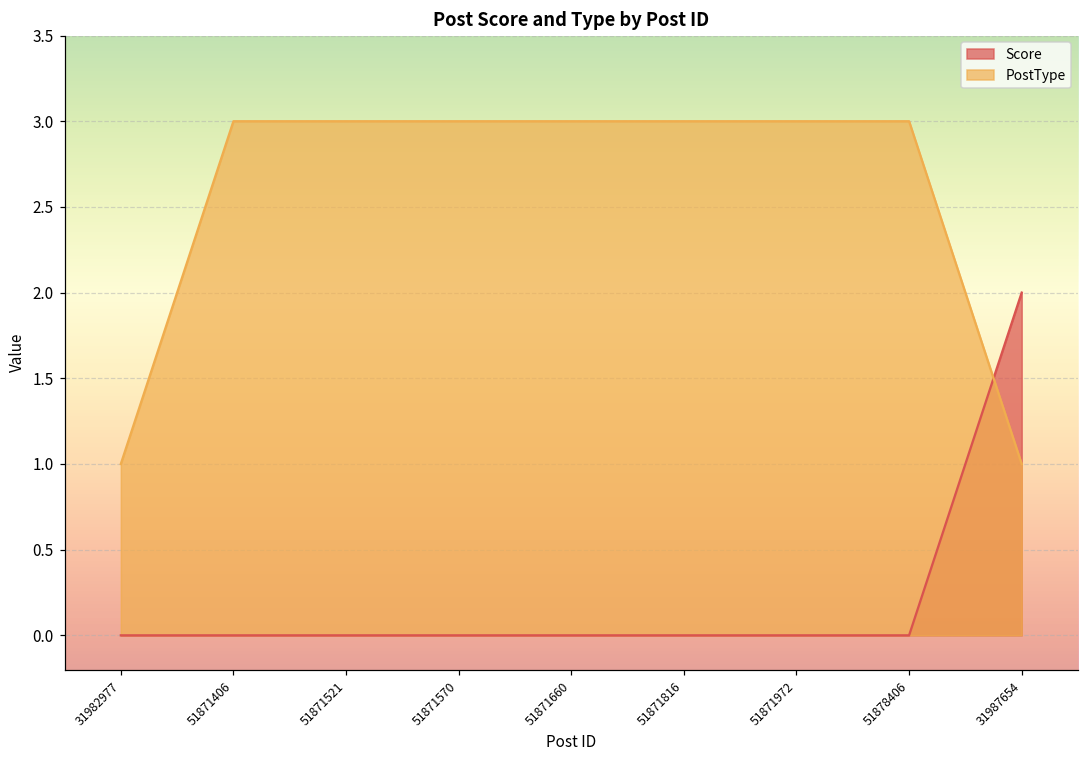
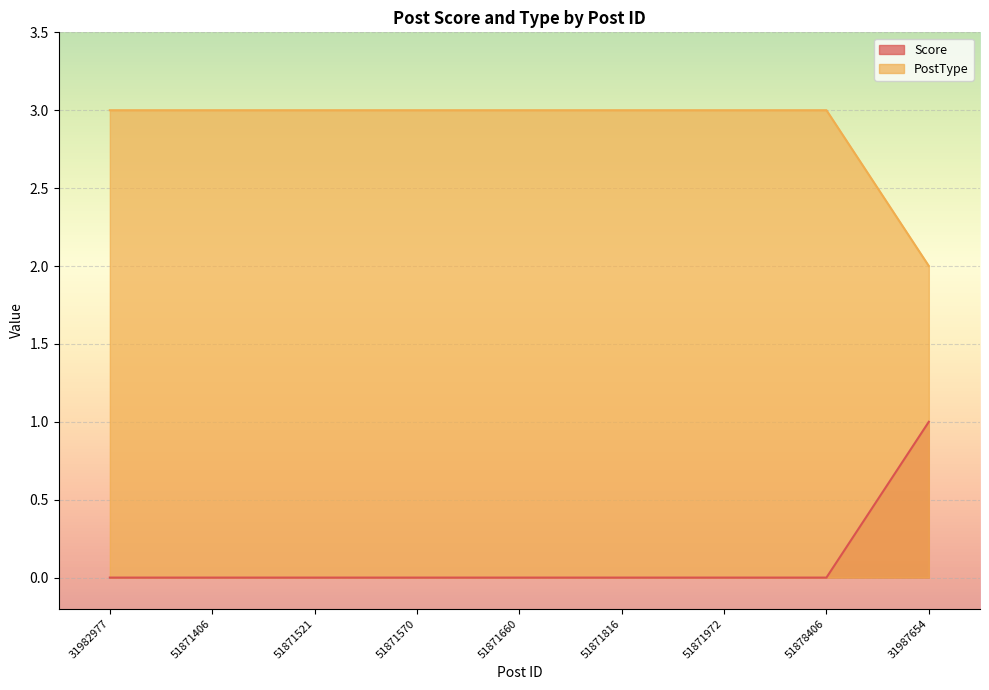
PostType, 31982977: 1 -> 3
Score, 31987654: 2 -> 1
PostType, 31987654: 1 -> 2
